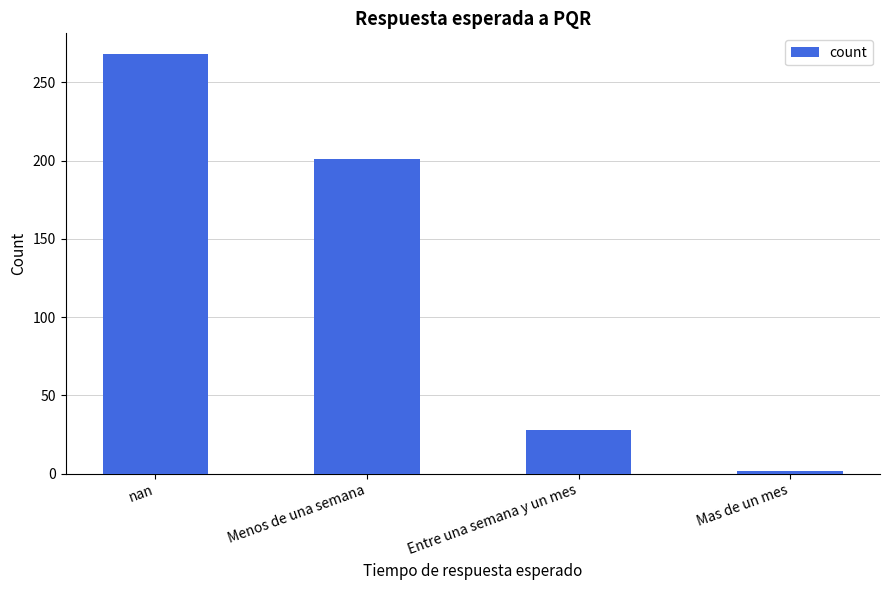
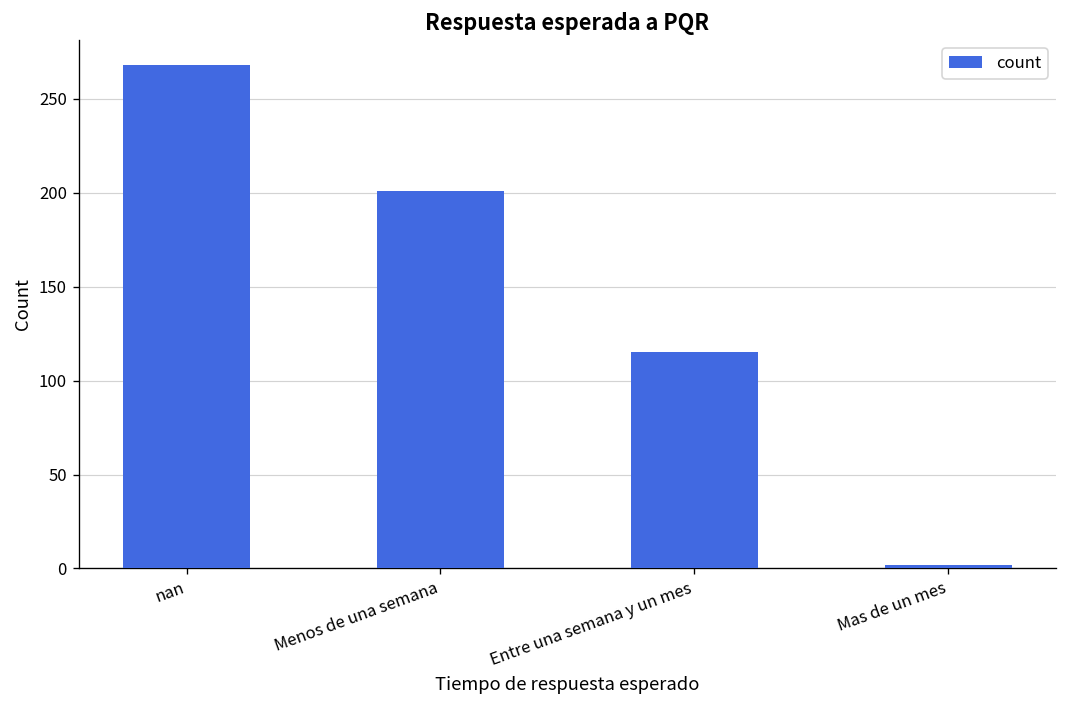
Entre una semana y un mes: 28 -> 115
